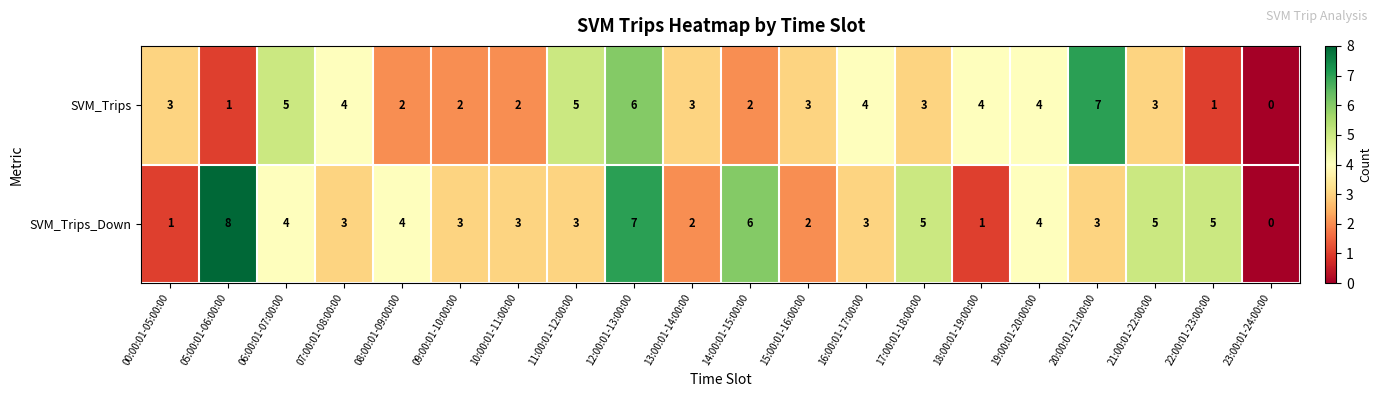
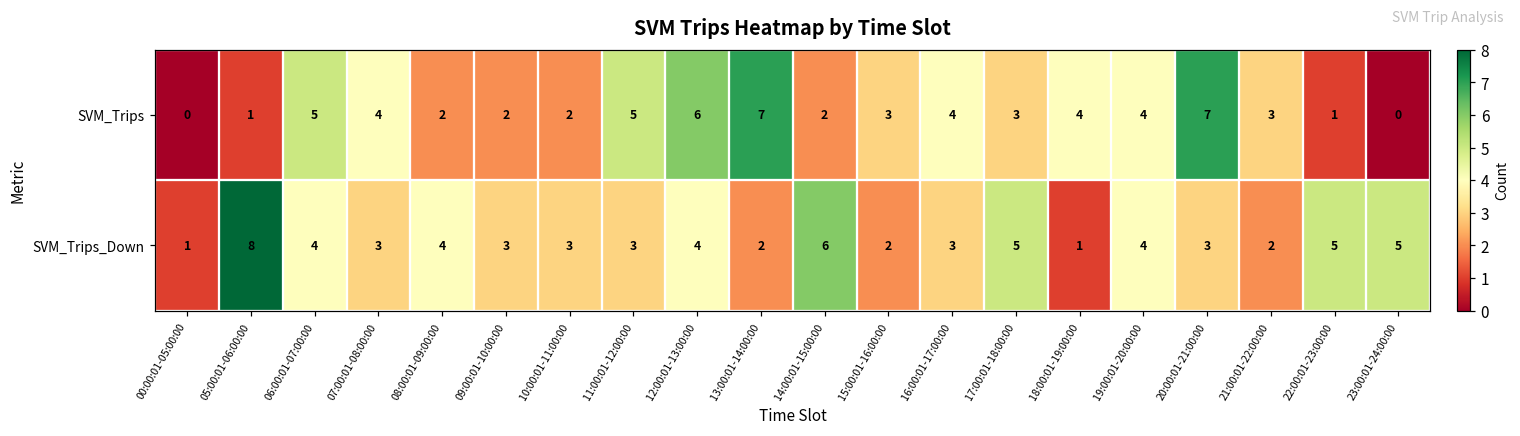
SVM_Trips, 00:00:01-05:00:00: 3 -> 0
SVM_Trips, 13:00:01-14:00:00: 3 -> 7
SVM_Trips_Down, 12:00:01-13:00:00: 7 -> 4
SVM_Trips_Down, 21:00:01-22:00:00: 5 -> 2
SVM_Trips_Down, 23:00:01-24:00:00: 0 -> 5
